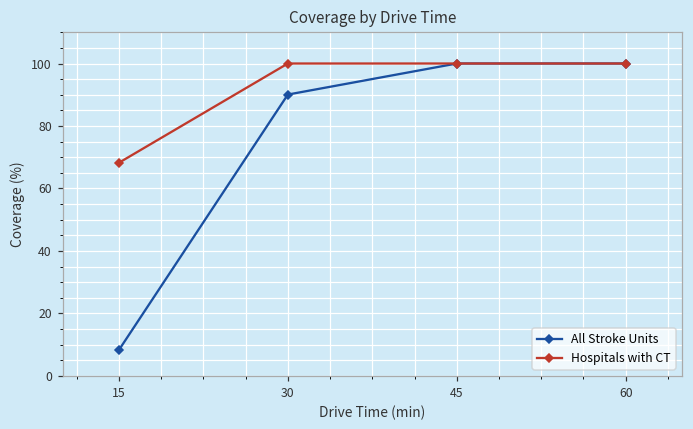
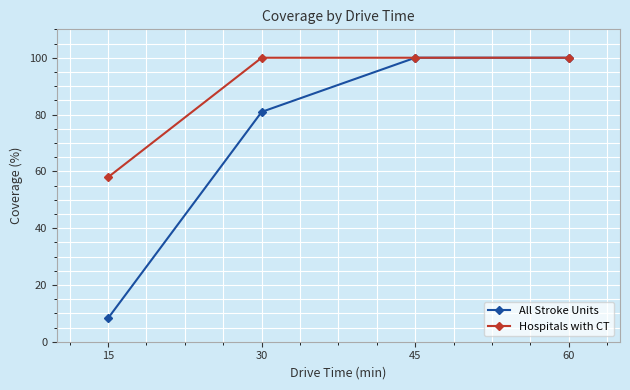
Hospitals with CT, 15: 68 -> 58
All Stroke Units, 30: 90 -> 81
